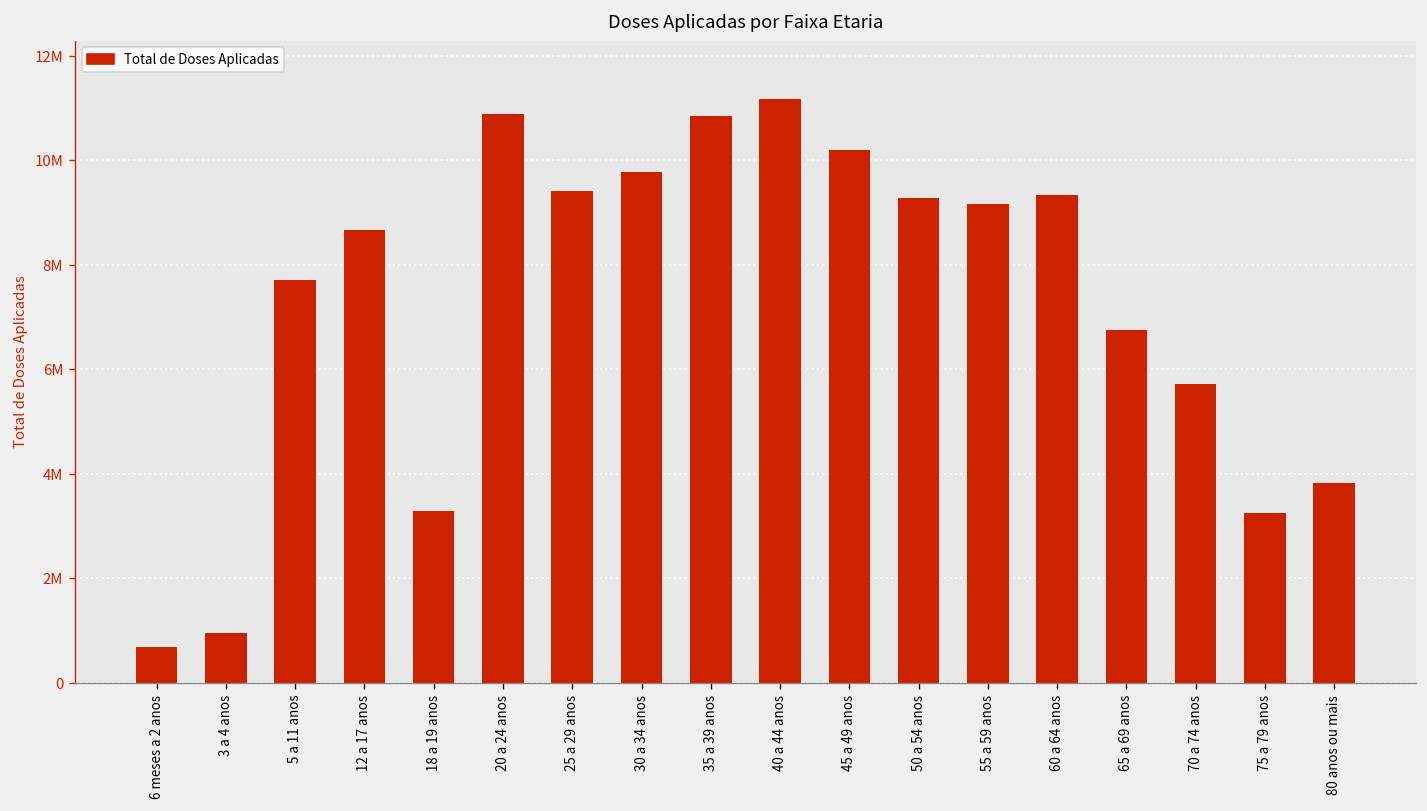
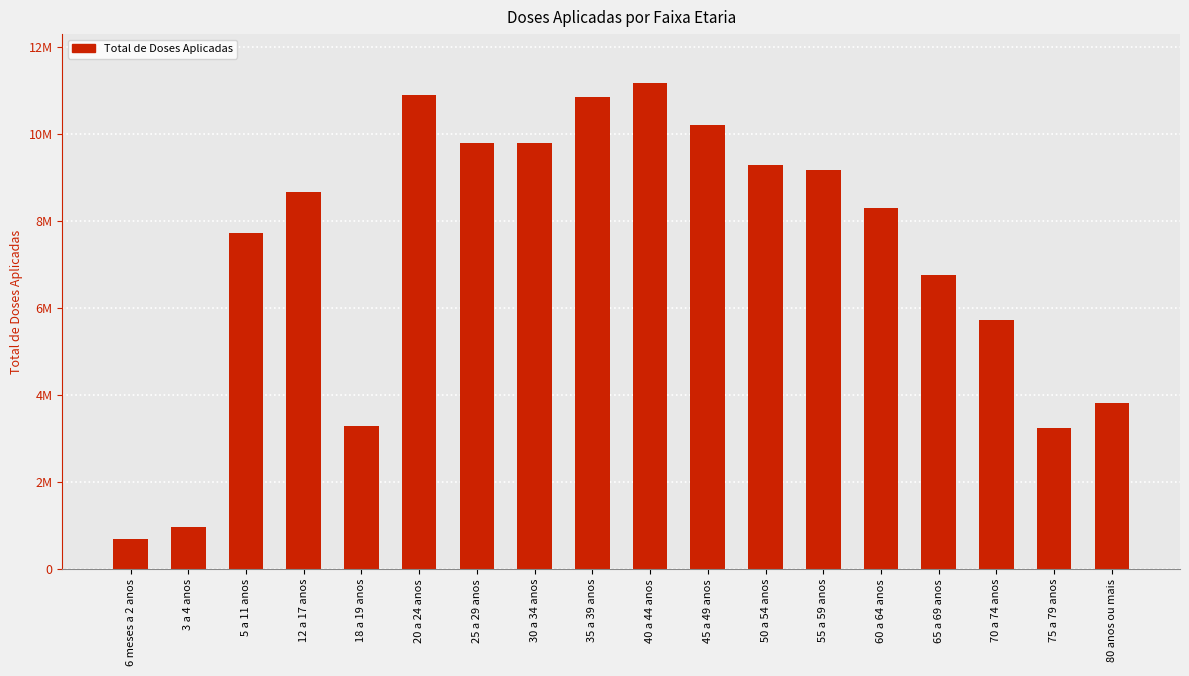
25 a 29 anos: 9400000 -> 9800000
60 a 64 anos: 9300000 -> 8300000
